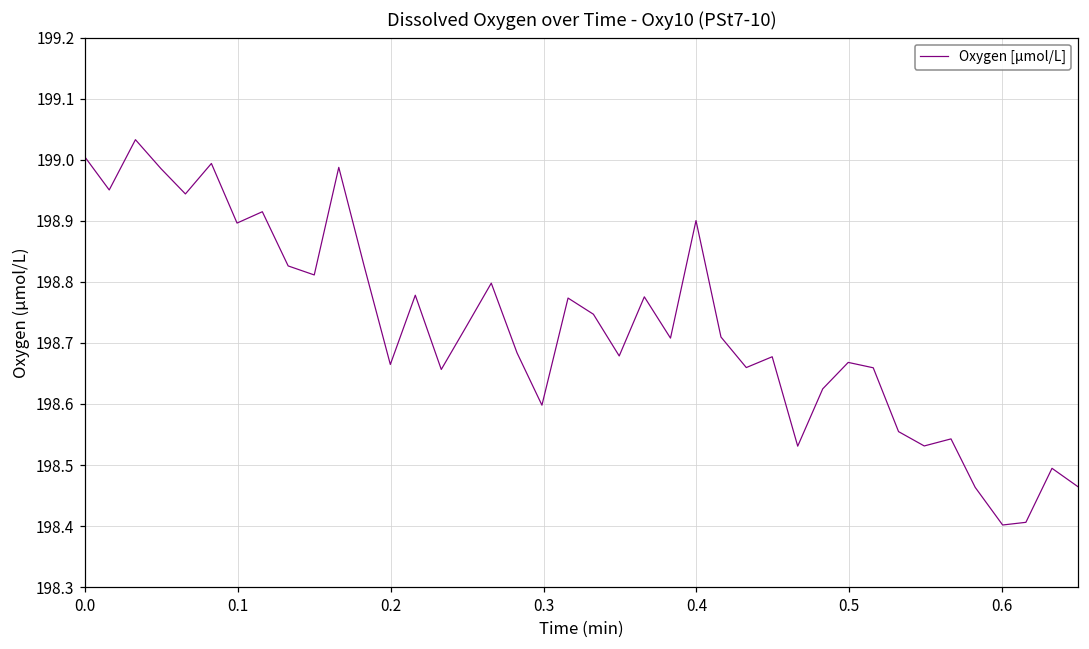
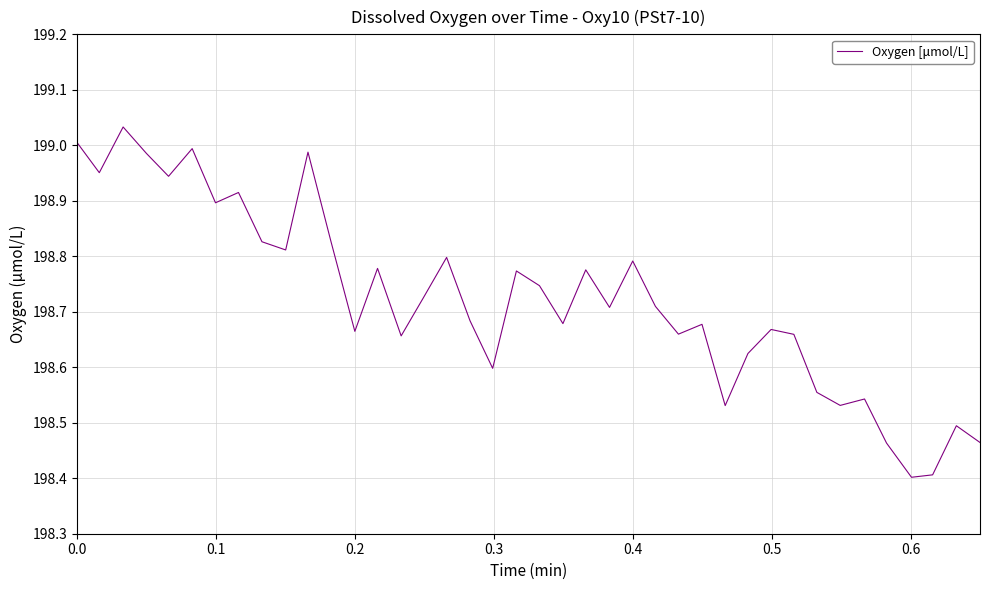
0.4: 198.90 -> 198.79
